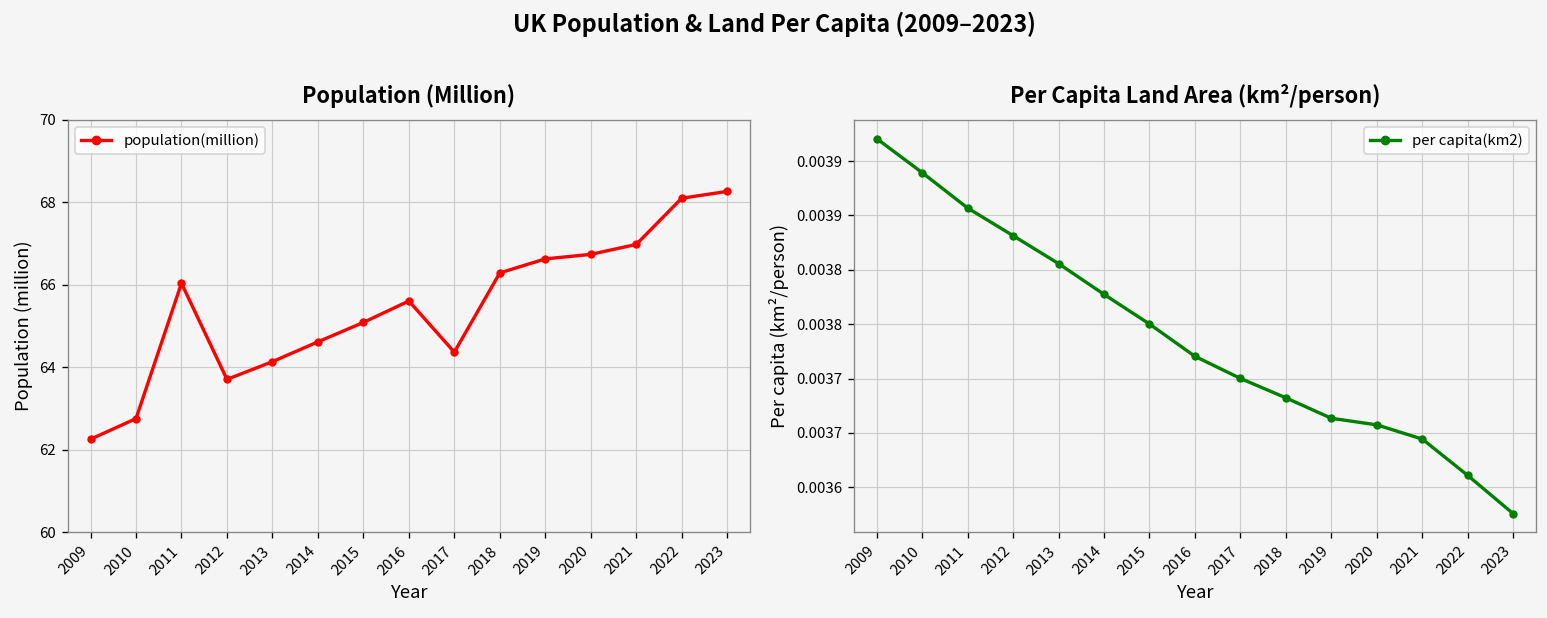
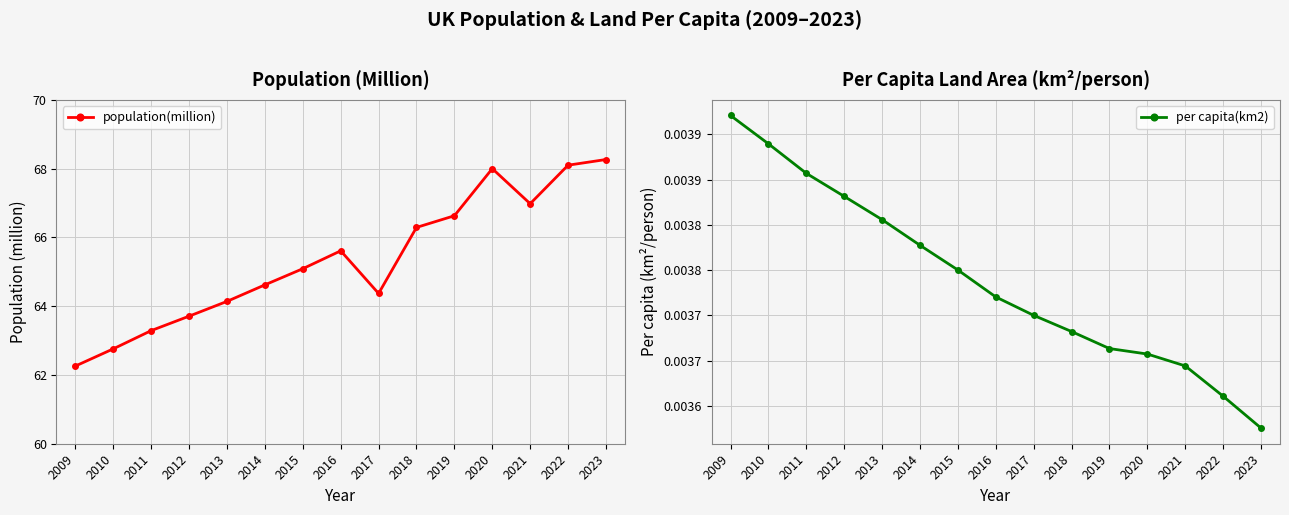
Population (Million), 2011: 66.0 -> 63.3
Population (Million), 2020: 66.7 -> 68.0
